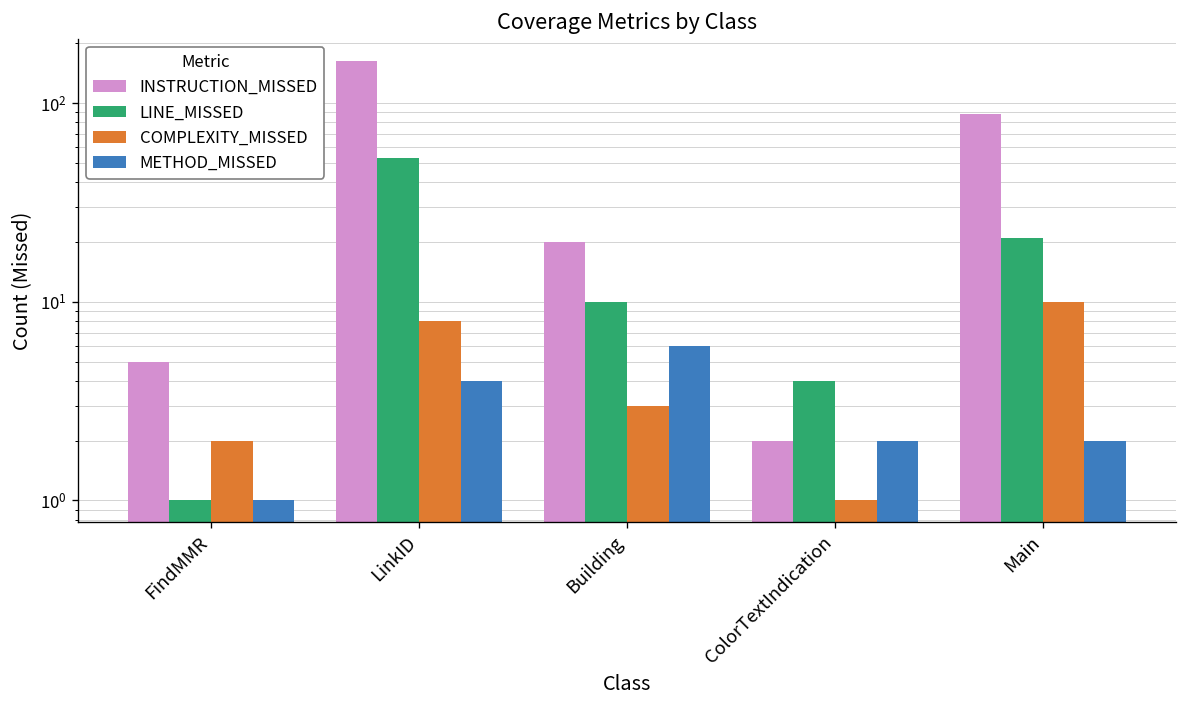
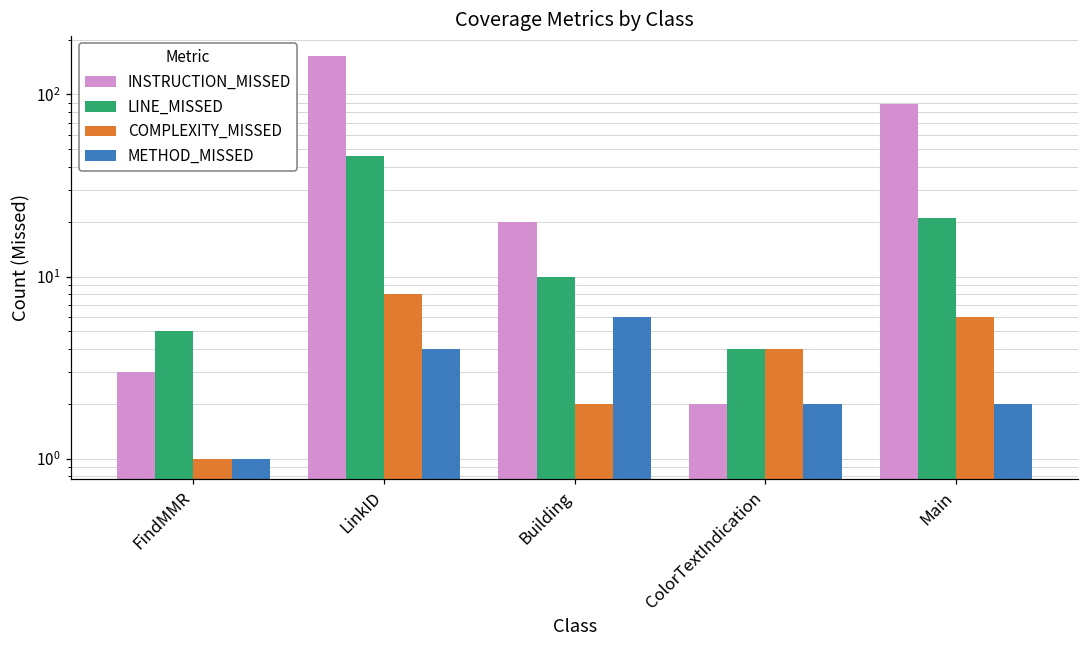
INSTRUCTION_MISSED, FindMMR: 5 -> 3
LINE_MISSED, FindMMR: 1 -> 5
COMPLEXITY_MISSED, FindMMR: 2 -> 1
LINE_MISSED, LinkID: 53 -> 46
COMPLEXITY_MISSED, Building: 3 -> 2
COMPLEXITY_MISSED, ColorTextIndication: 1 -> 4
COMPLEXITY_MISSED, Main: 10 -> 6
